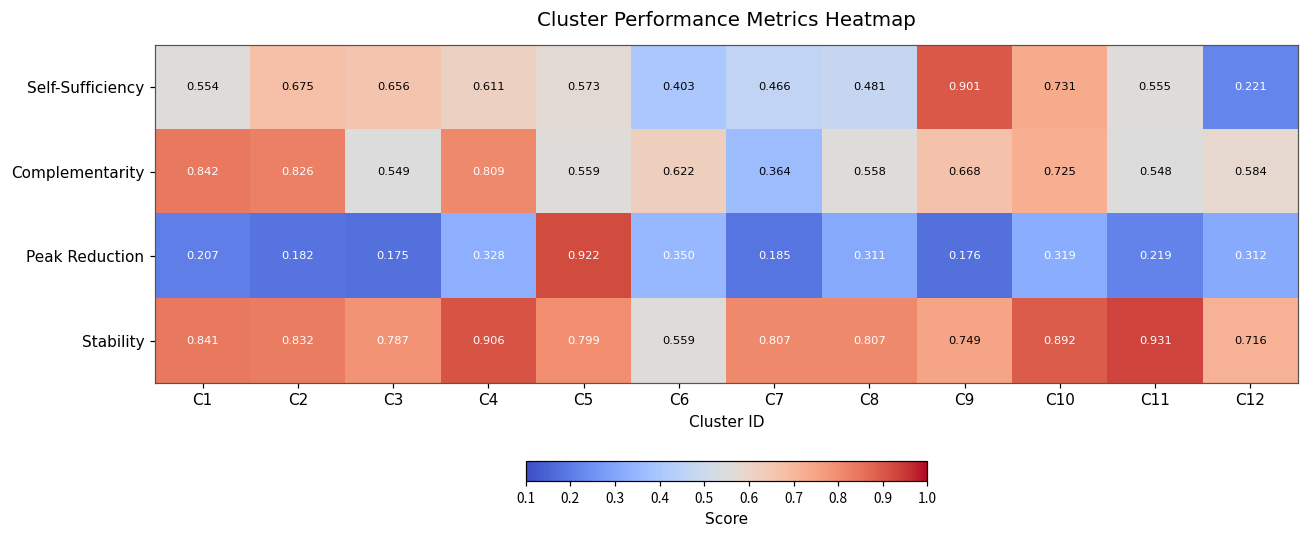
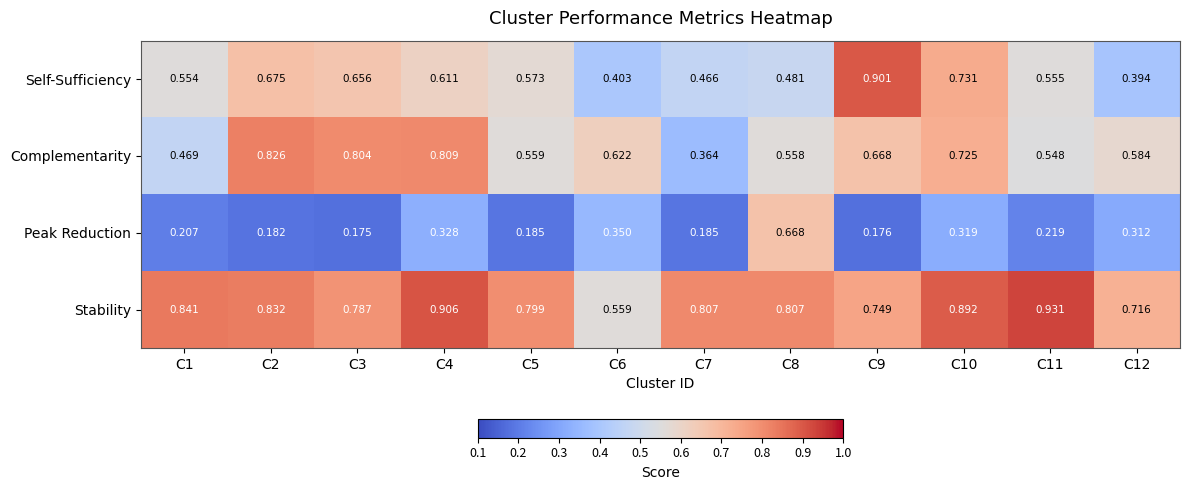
Self-Sufficiency, C12: 0.221 -> 0.394
Complementarity, C1: 0.842 -> 0.469
Complementarity, C3: 0.549 -> 0.804
Peak Reduction, C5: 0.922 -> 0.185
Peak Reduction, C8: 0.311 -> 0.668
